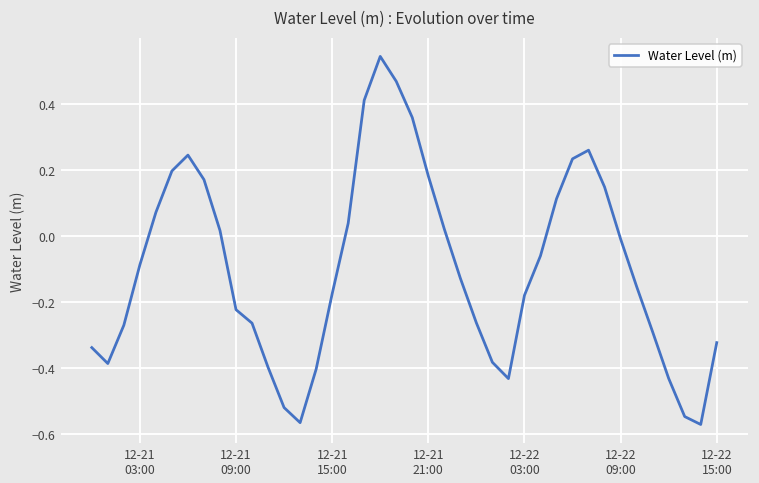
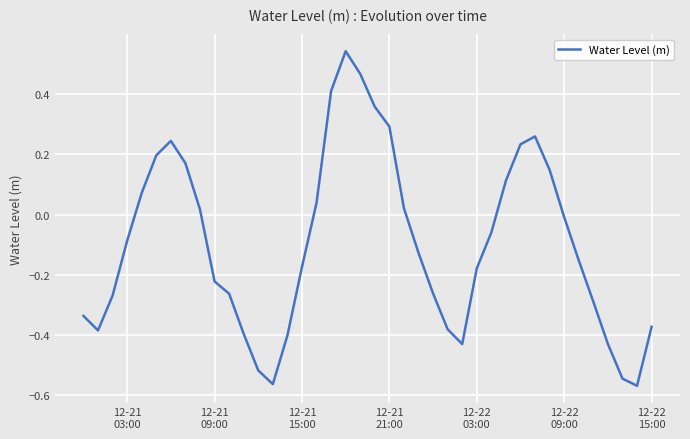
12-21 21:00: 0.18 -> 0.29
12-22 15:00: -0.32 -> -0.37
